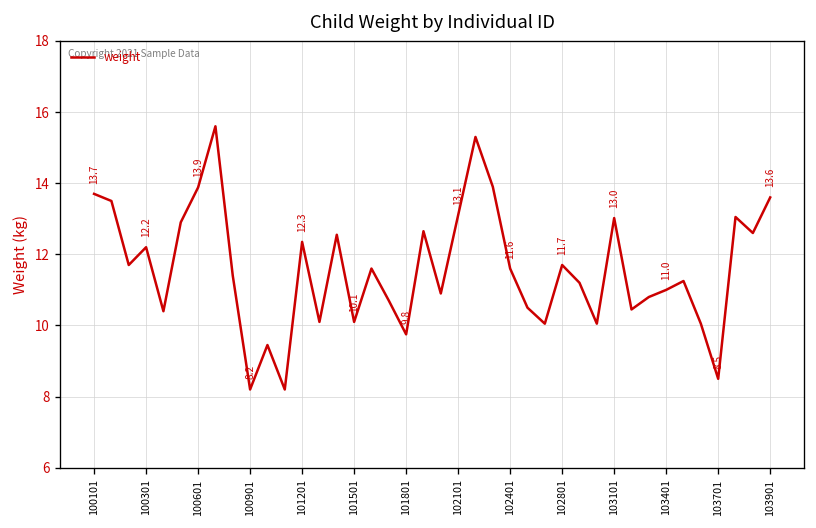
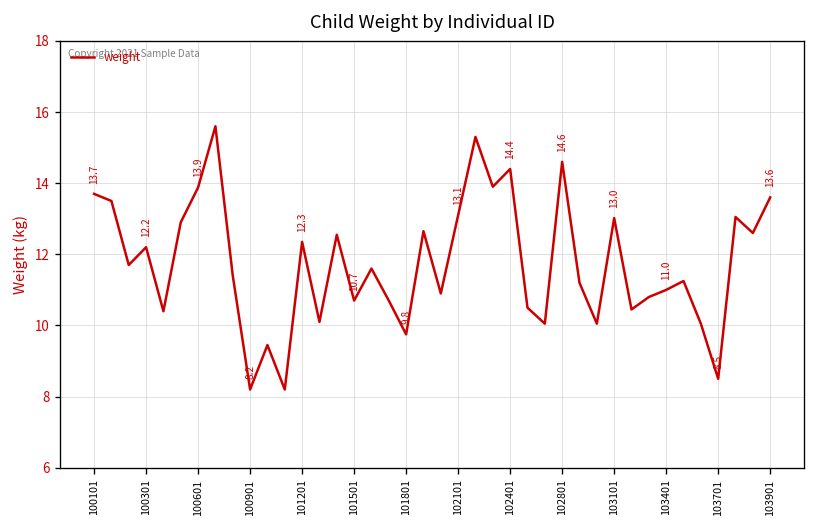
101501: 10.1 -> 10.7
102401: 11.6 -> 14.4
102801: 11.7 -> 14.6
